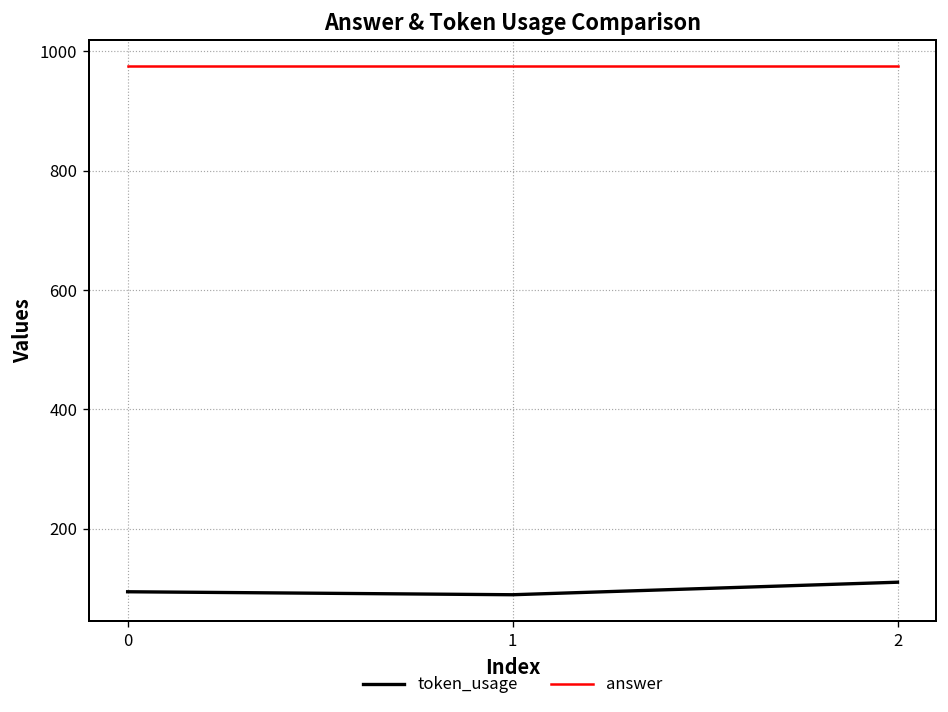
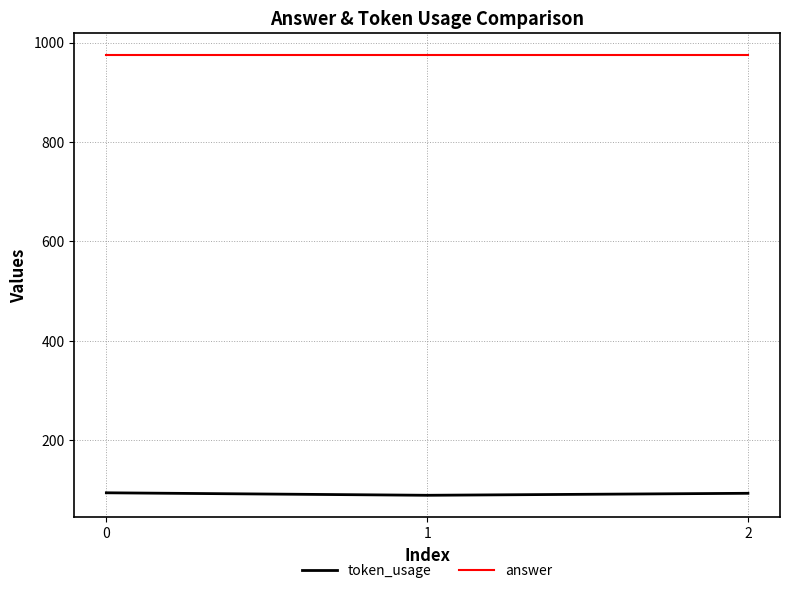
token_usage, 2: 110 -> 90
